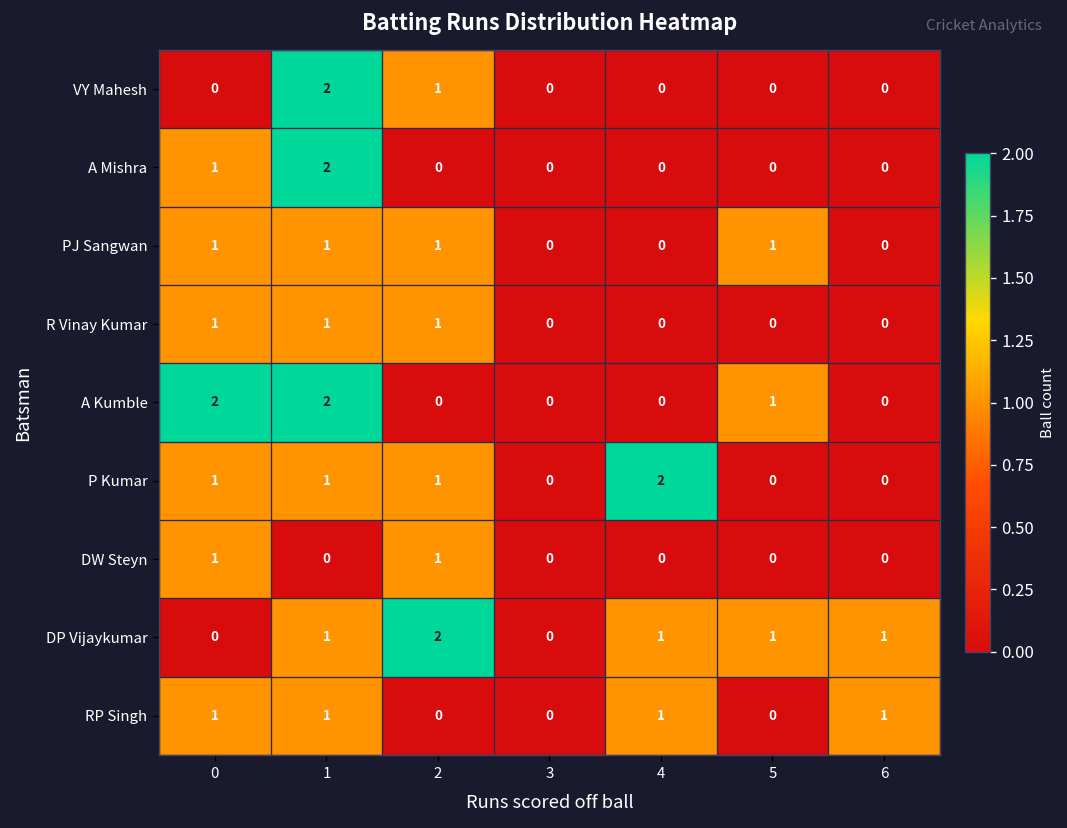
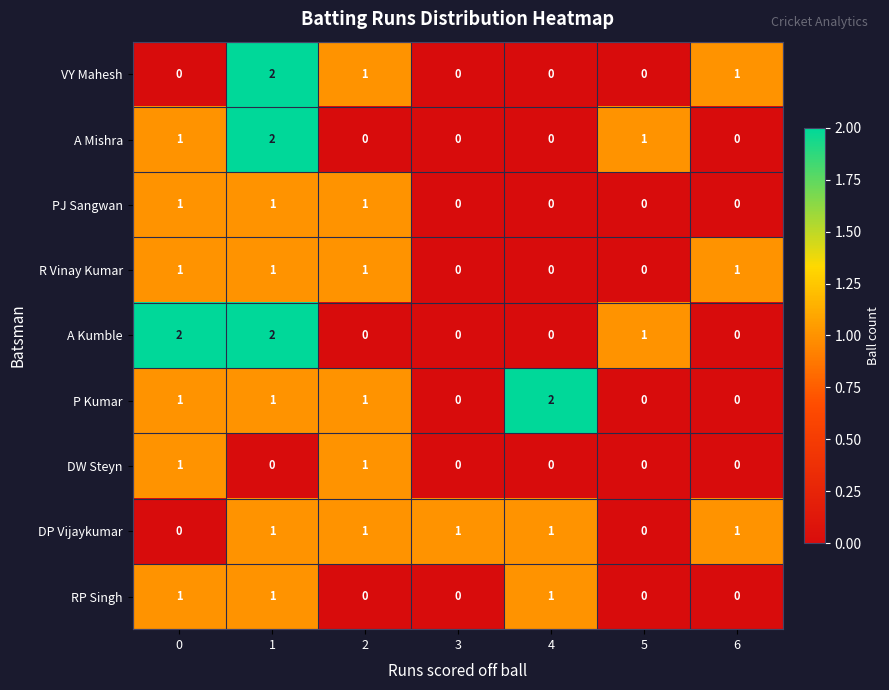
VY Mahesh, 6: 0 -> 1
A Mishra, 5: 0 -> 1
PJ Sangwan, 5: 1 -> 0
R Vinay Kumar, 6: 0 -> 1
DP Vijaykumar, 2: 2 -> 1
DP Vijaykumar, 3: 0 -> 1
DP Vijaykumar, 5: 1 -> 0
RP Singh, 6: 1 -> 0
